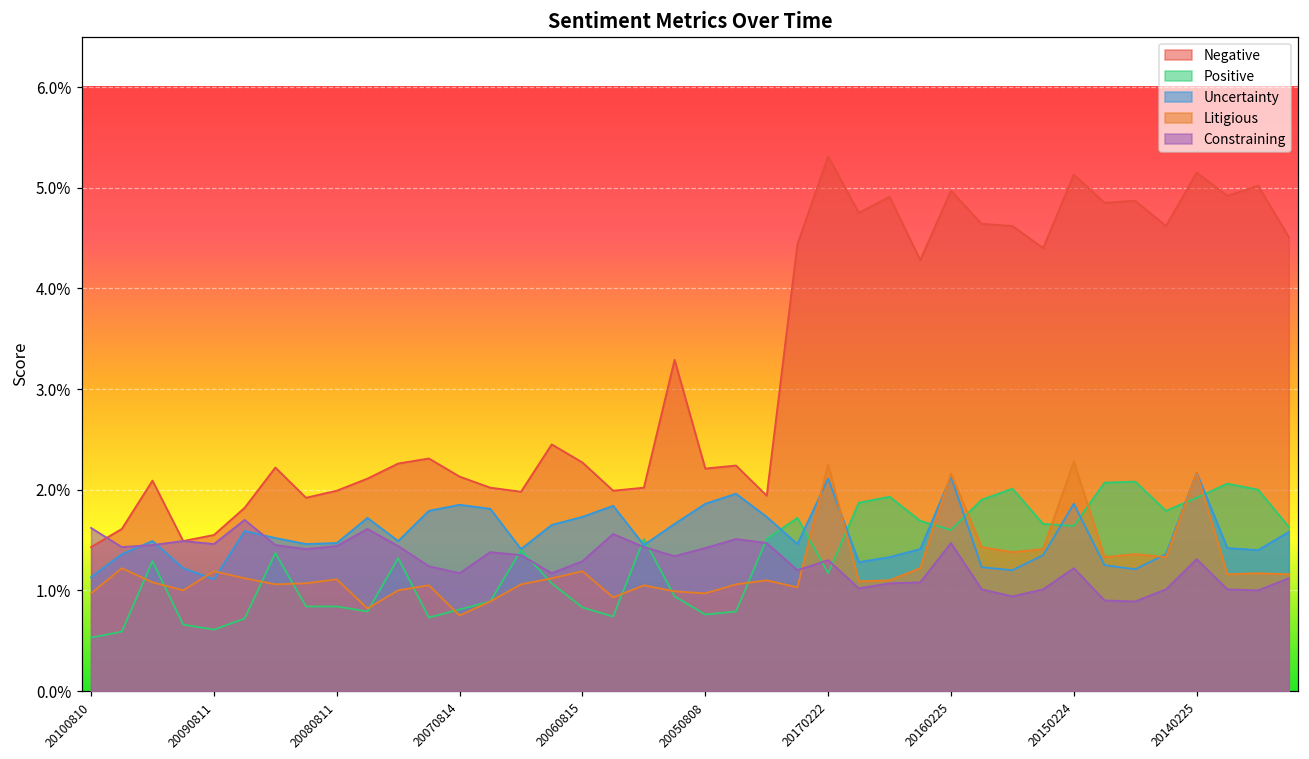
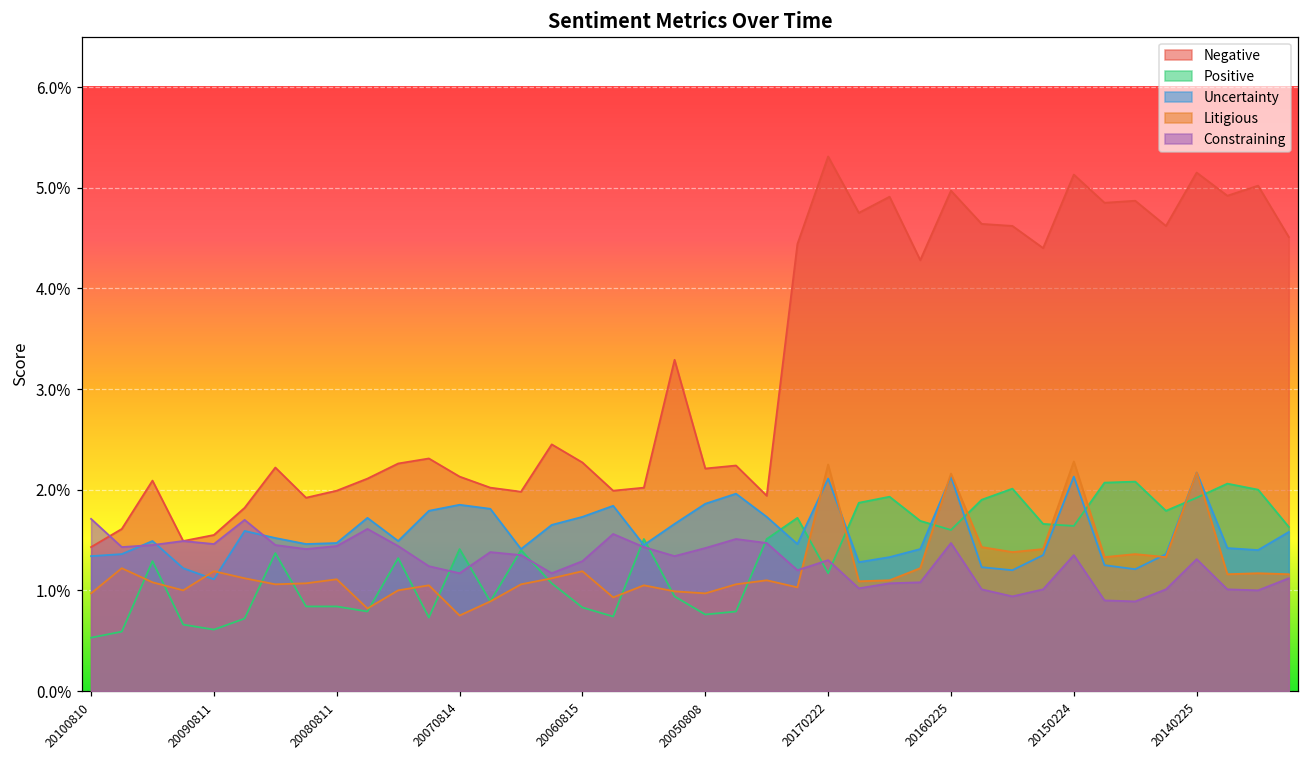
Uncertainty, 20100810: 1.1% -> 1.3%
Constraining, 20100810: 1.6% -> 1.7%
Positive, 20070814: 0.8% -> 1.4%
Uncertainty, 20150224: 1.9% -> 2.1%
Constraining, 20150224: 1.2% -> 1.4%
